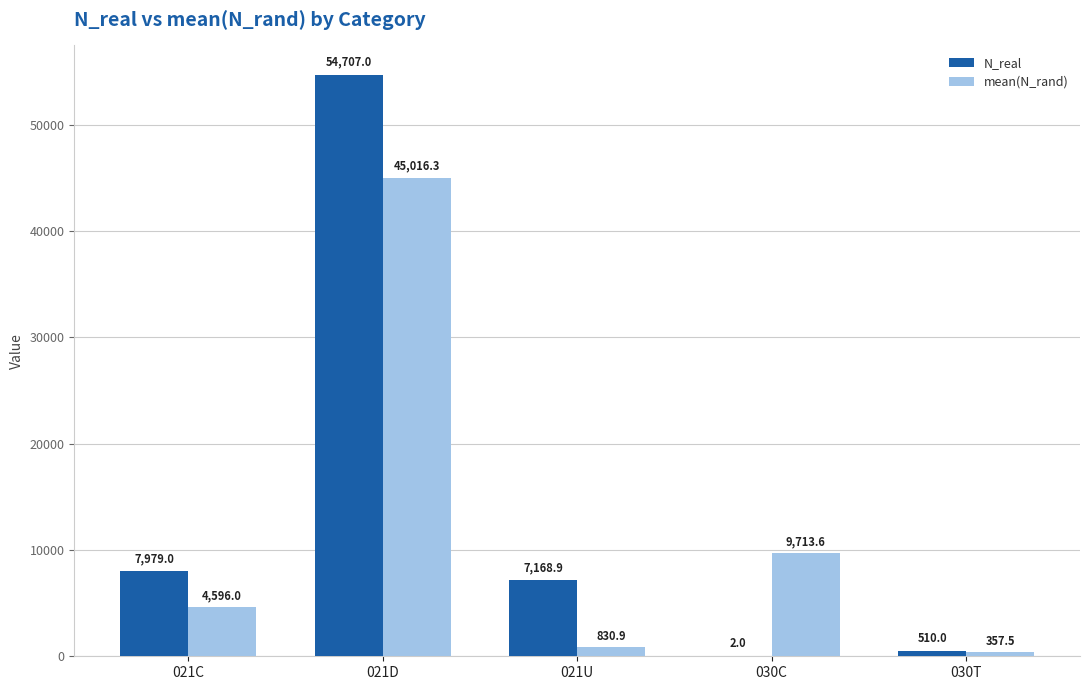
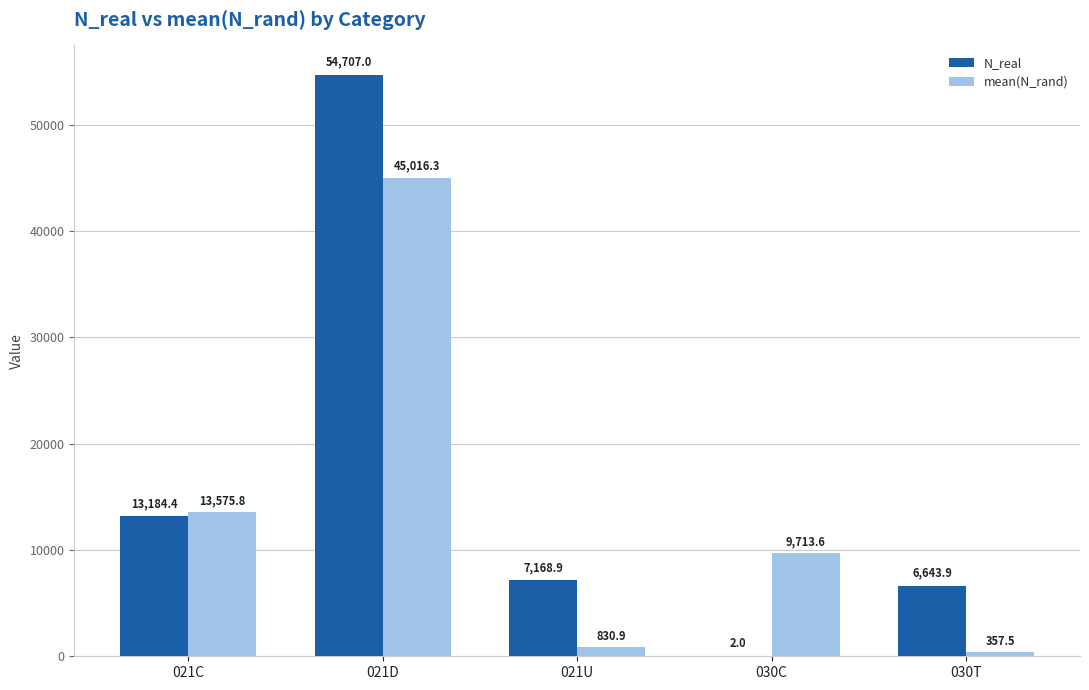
N_real, 021C: 7,979.0 -> 13,184.4
mean(N_rand), 021C: 4,596.0 -> 13,575.8
N_real, 030T: 510.0 -> 6,643.9
